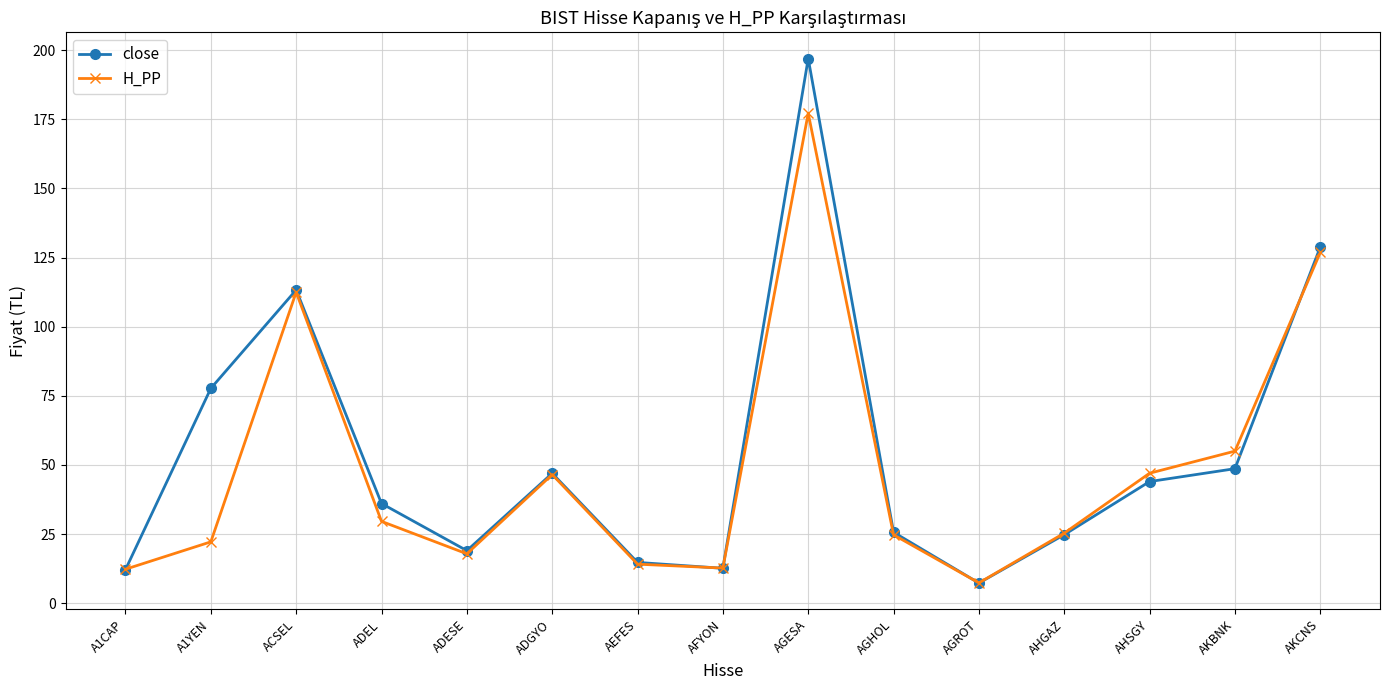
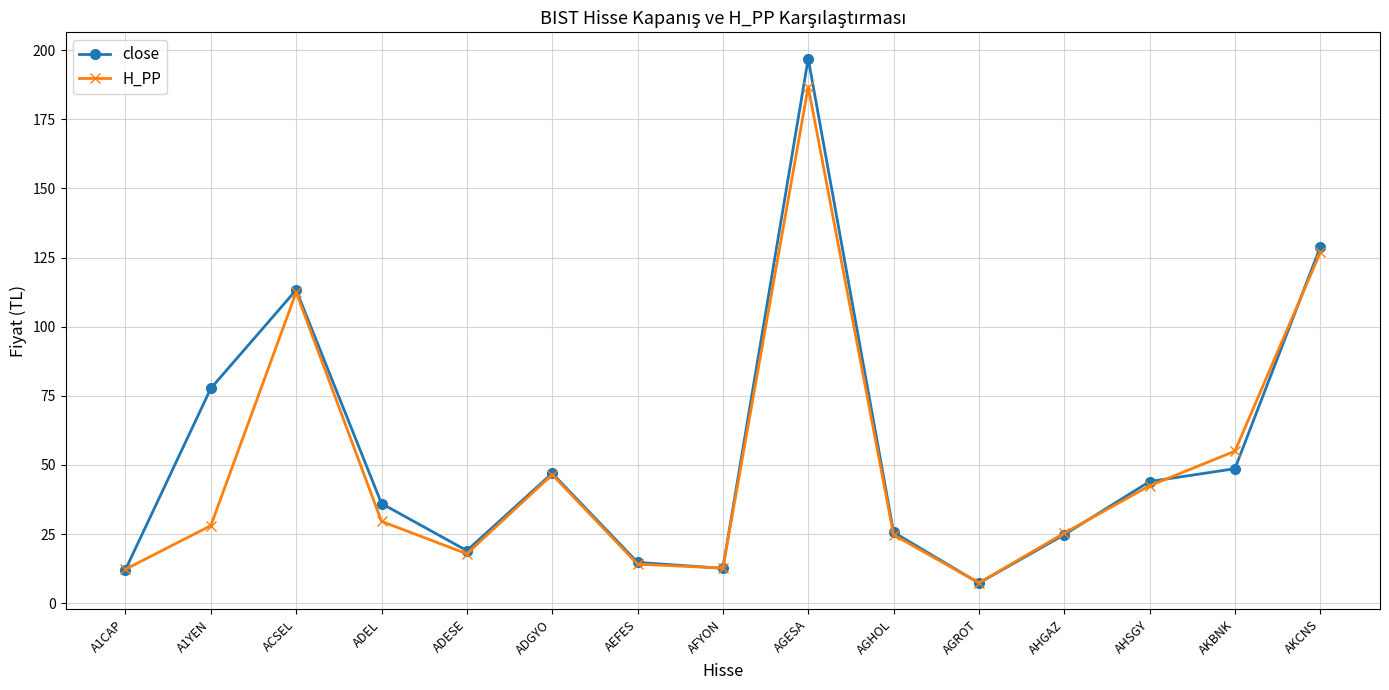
H_PP, A1YEN: 22 -> 28
H_PP, AGESA: 177 -> 187
H_PP, AHSGY: 47 -> 42
